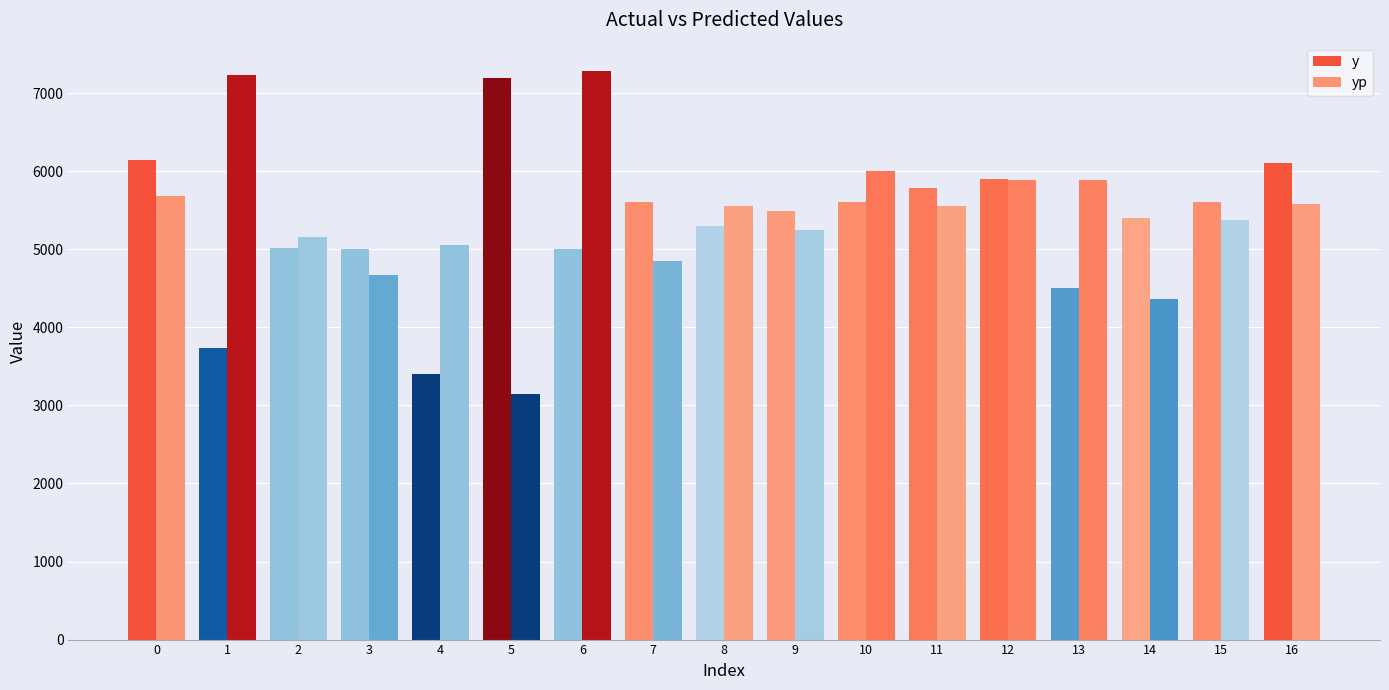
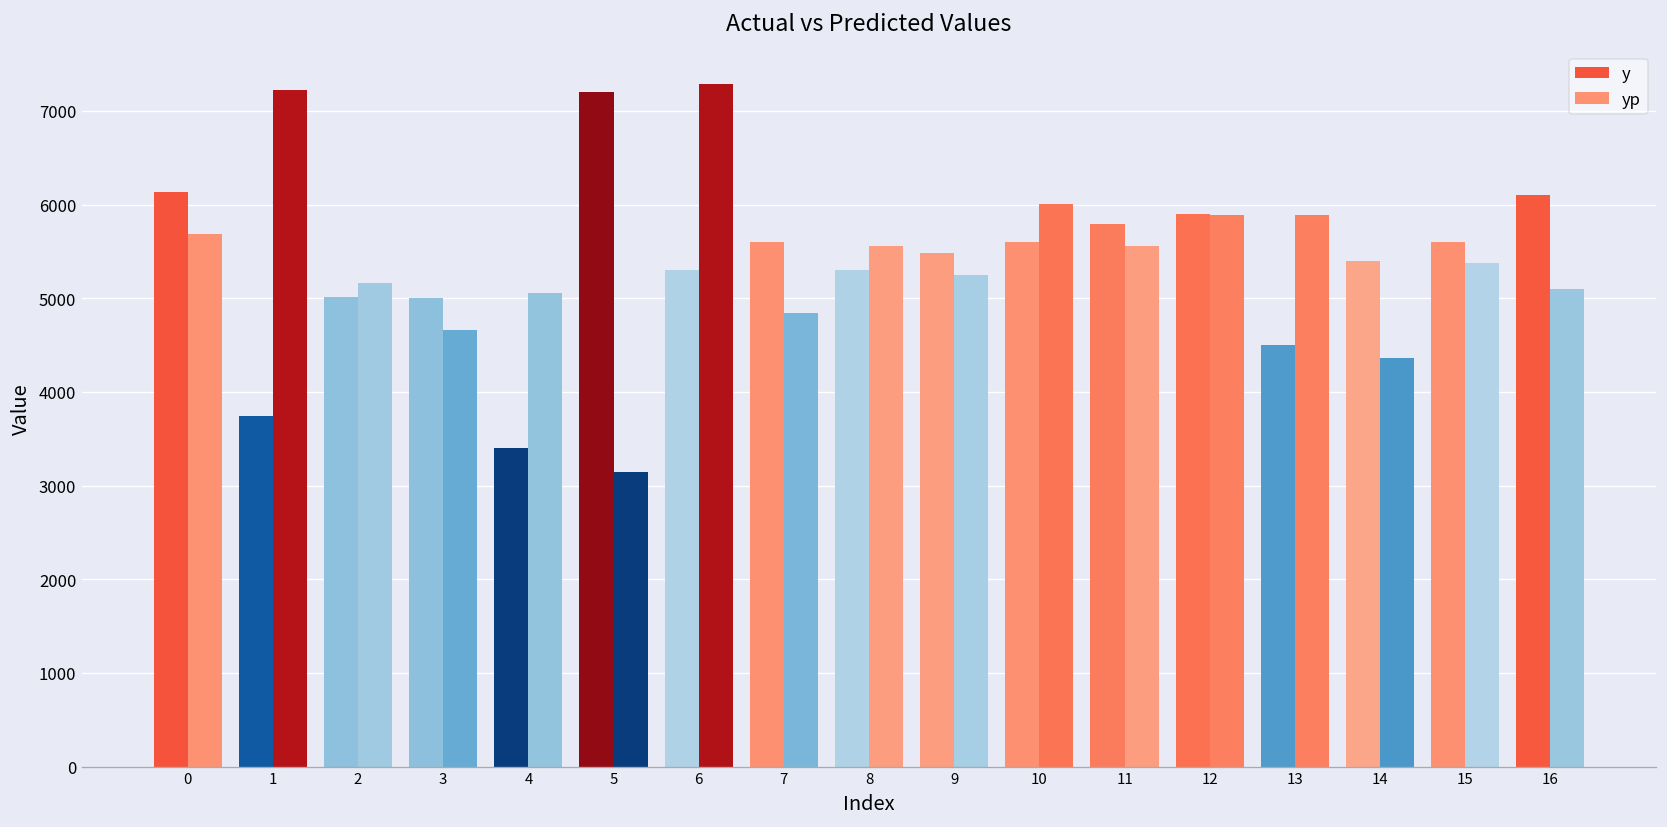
y, 6: 5000 -> 5300
yp, 16: 5600 -> 5100
